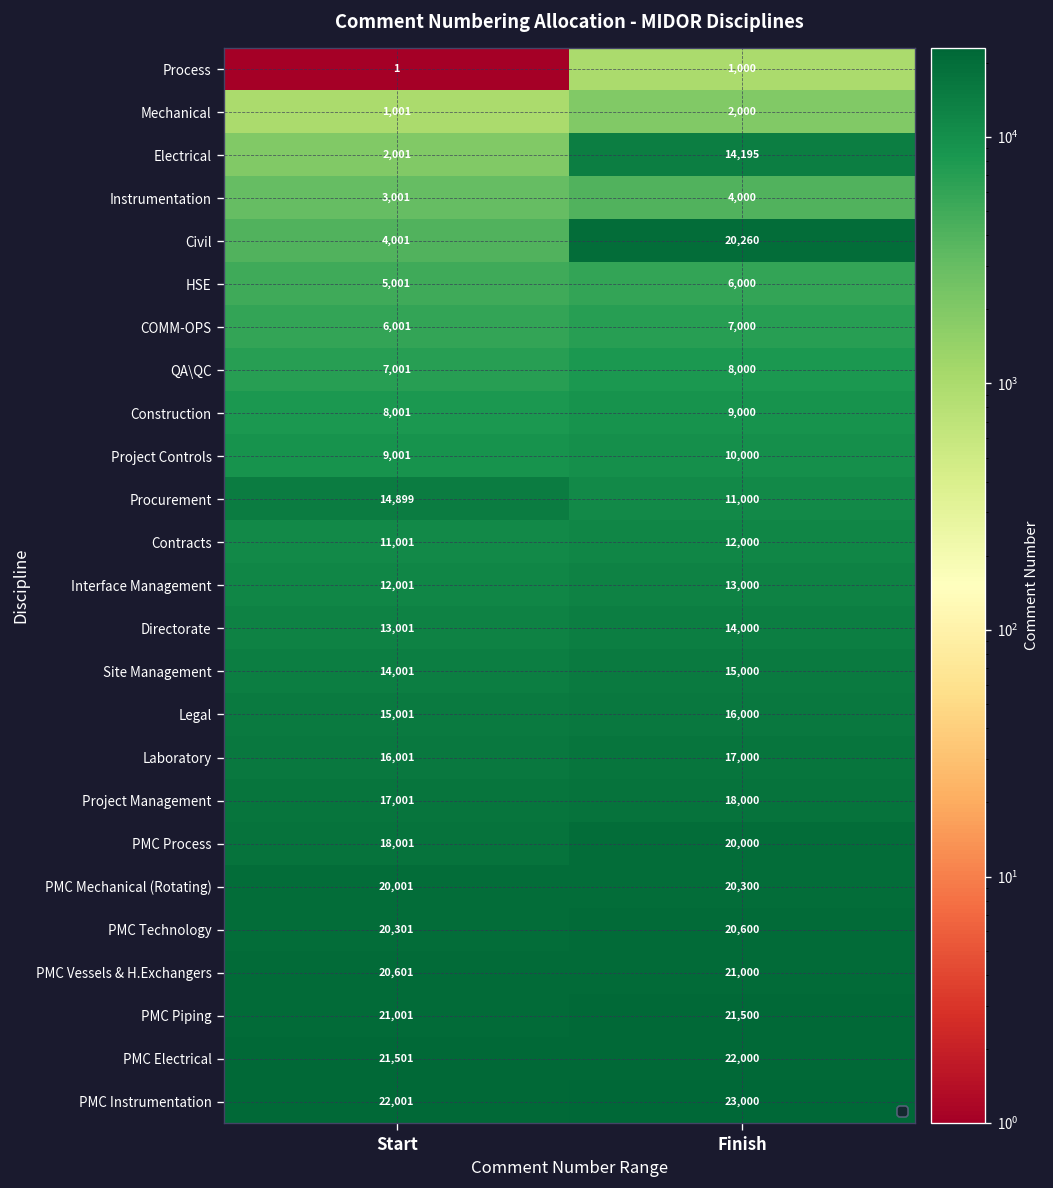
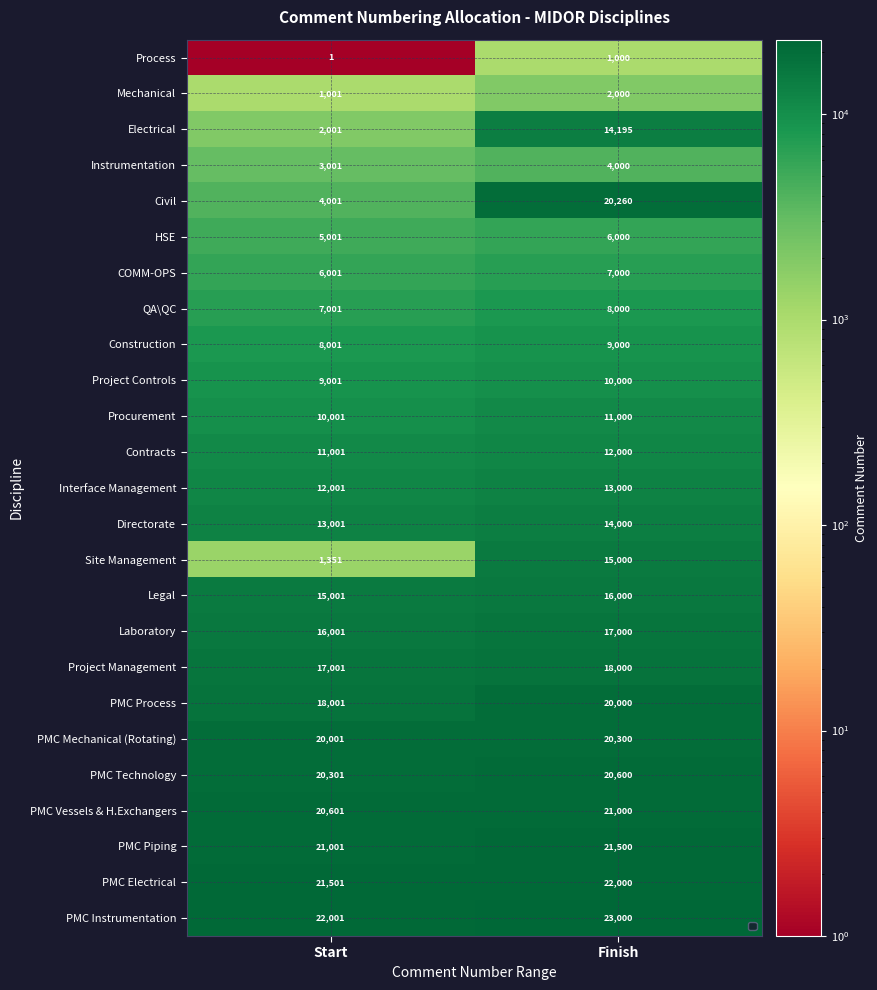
Procurement, Start: 14,899 -> 10,001
Site Management, Start: 14,001 -> 1,351
